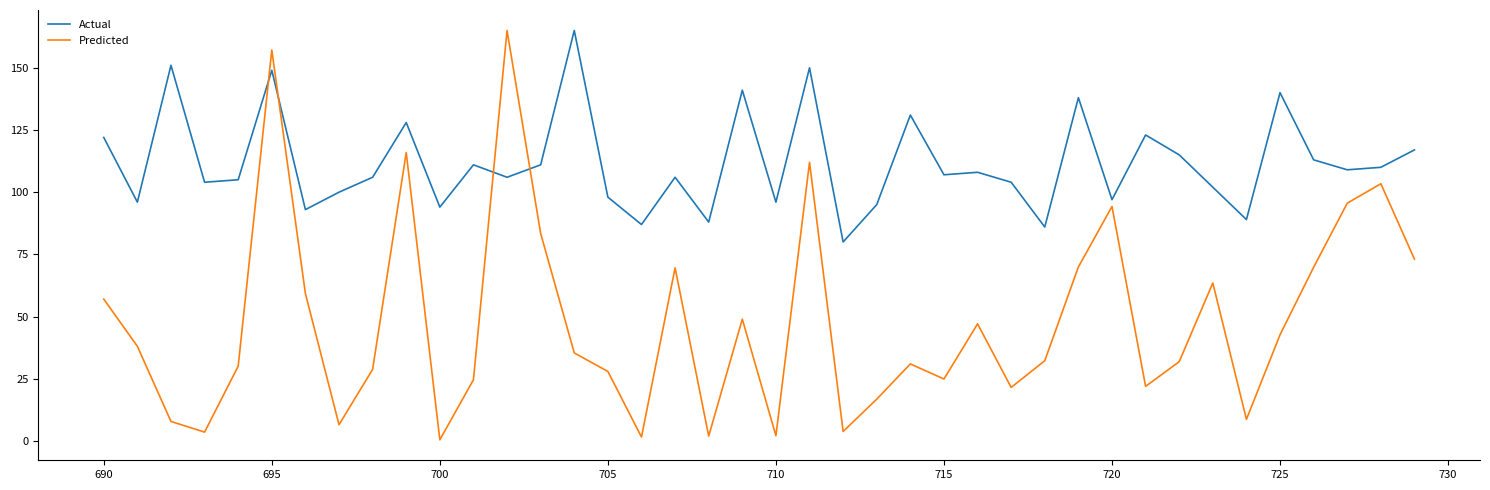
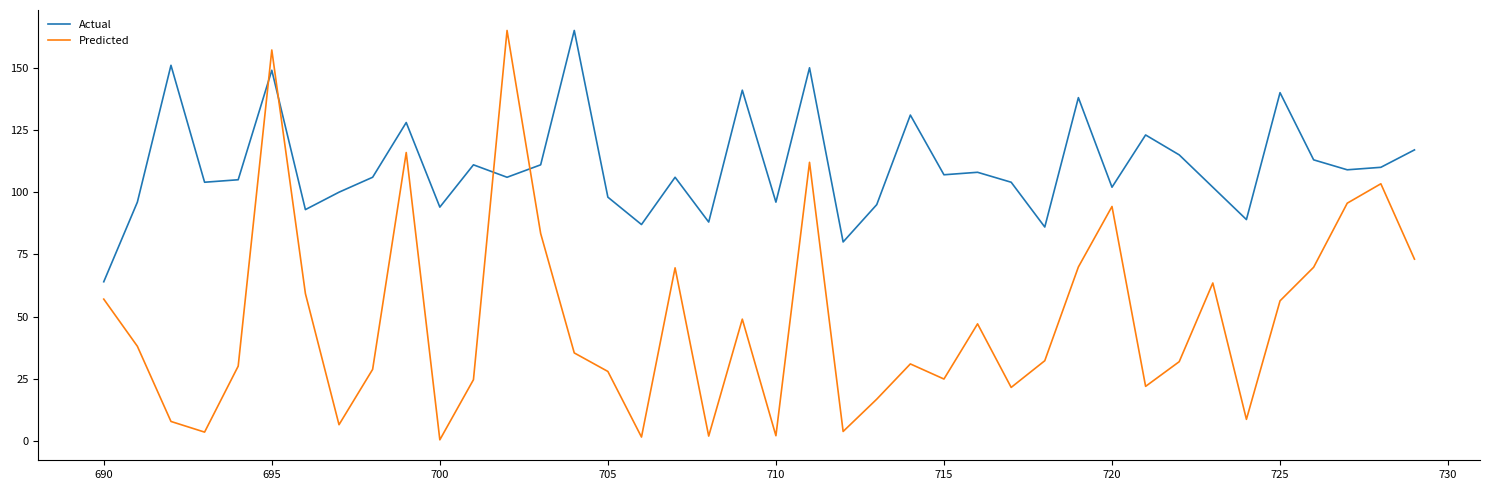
Actual, 690: 122 -> 64
Actual, 720: 97 -> 102
Predicted, 725: 43 -> 56
